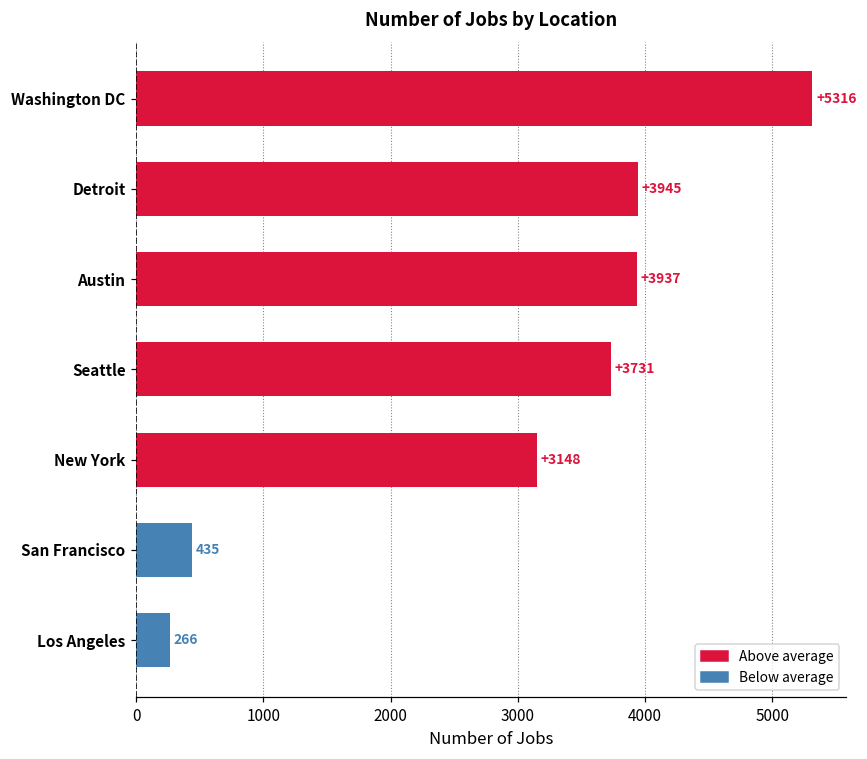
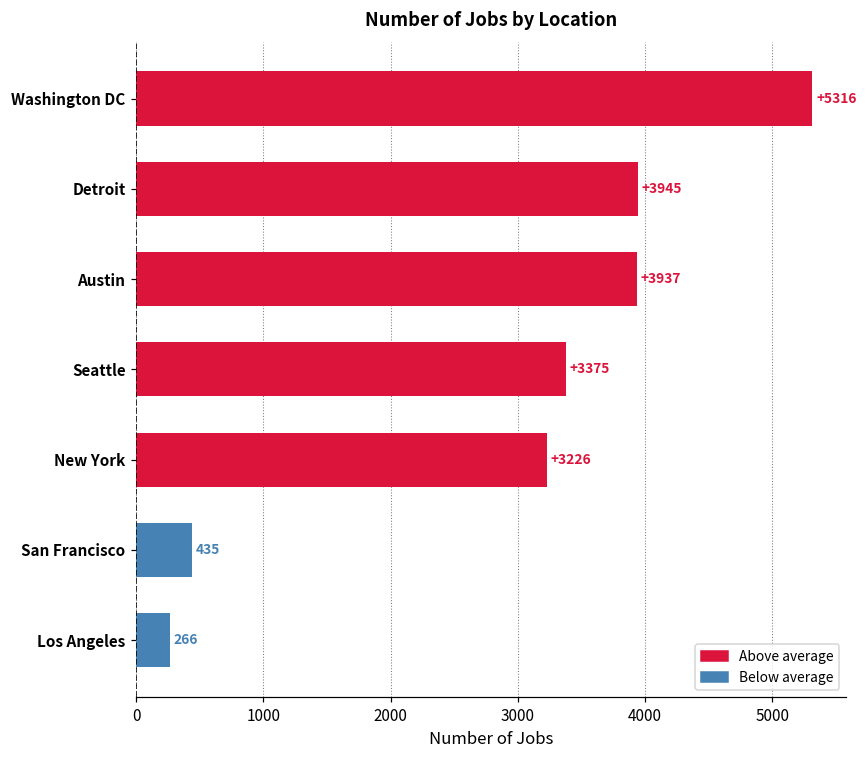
Seattle: +3731 -> +3375
New York: +3148 -> +3226
